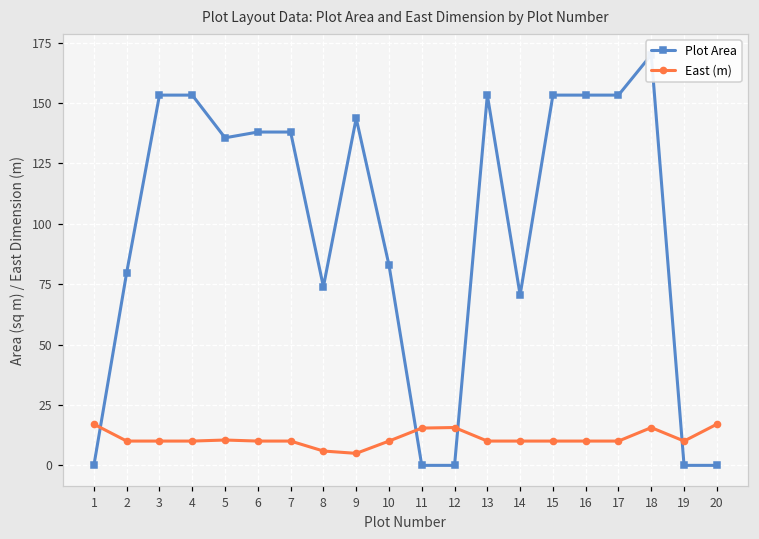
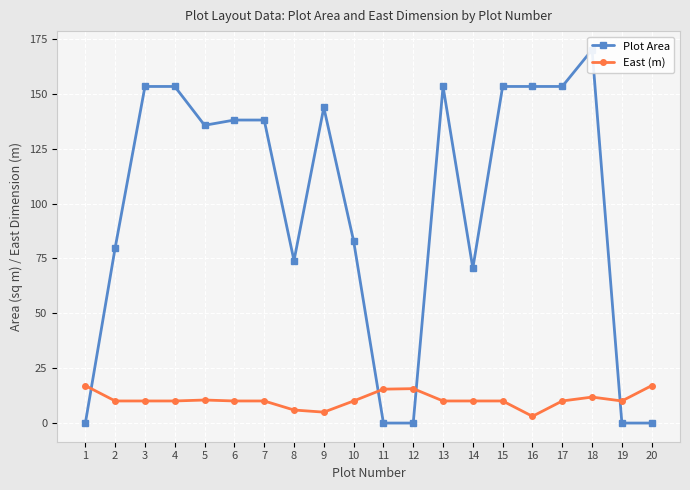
East (m), 16: 10 -> 3
East (m), 18: 16 -> 12
